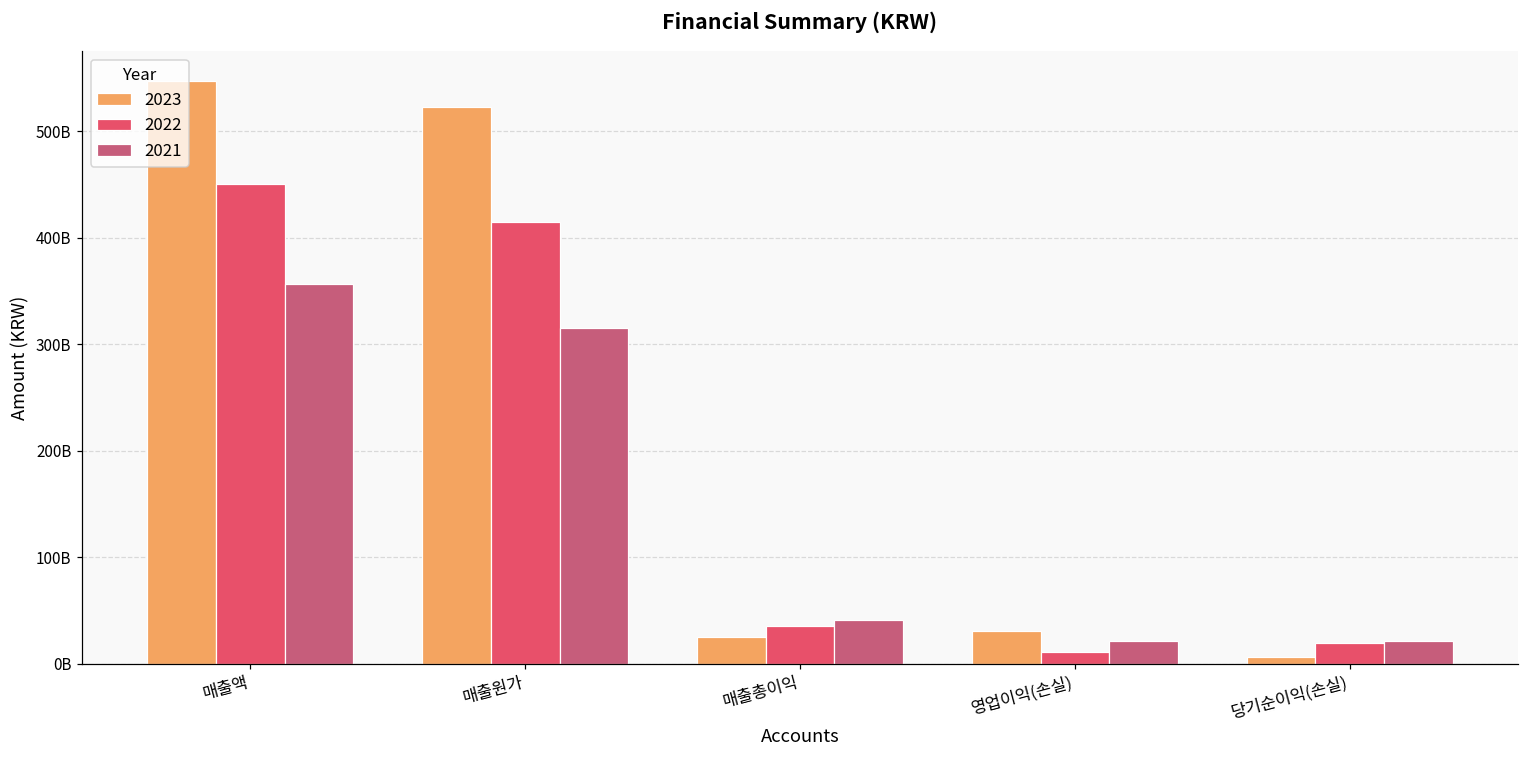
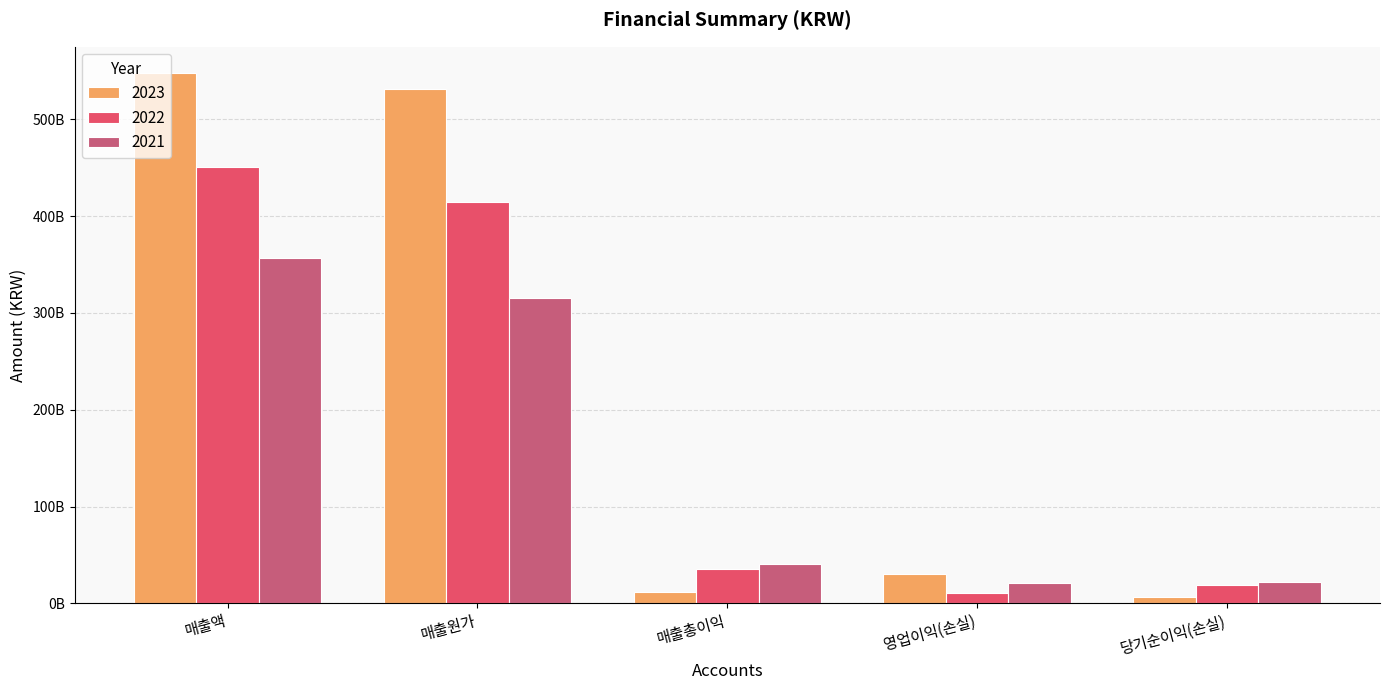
2023, 매출원가: 520000000000 -> 530000000000
2023, 매출총이익: 20000000000 -> 10000000000
